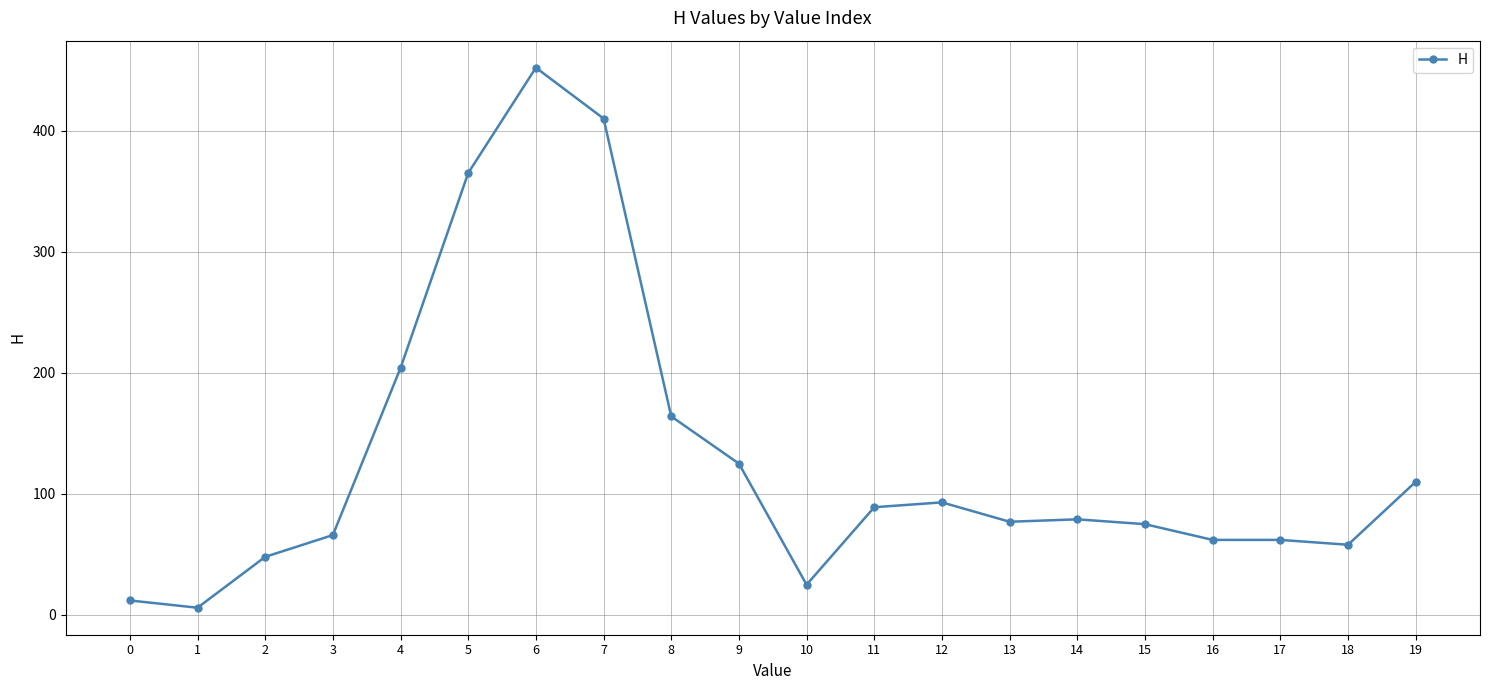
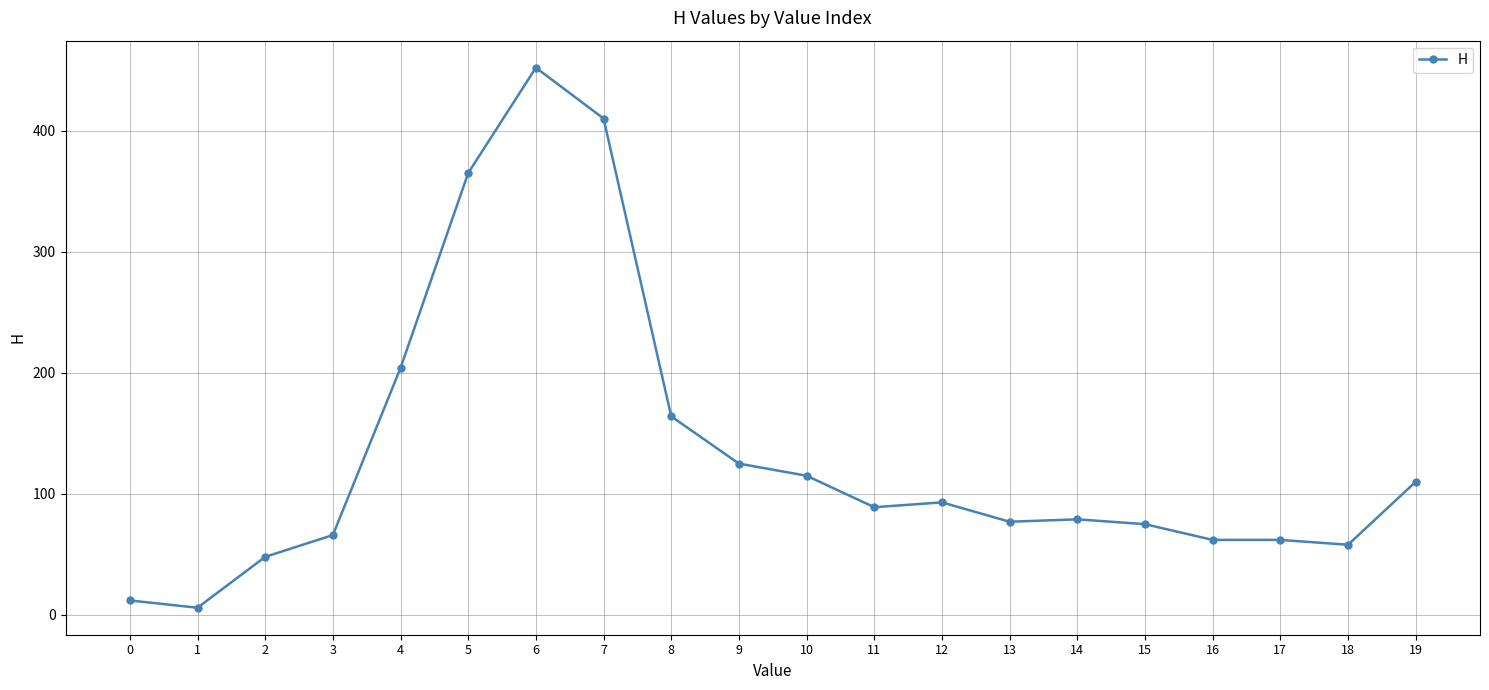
10: 25 -> 115
